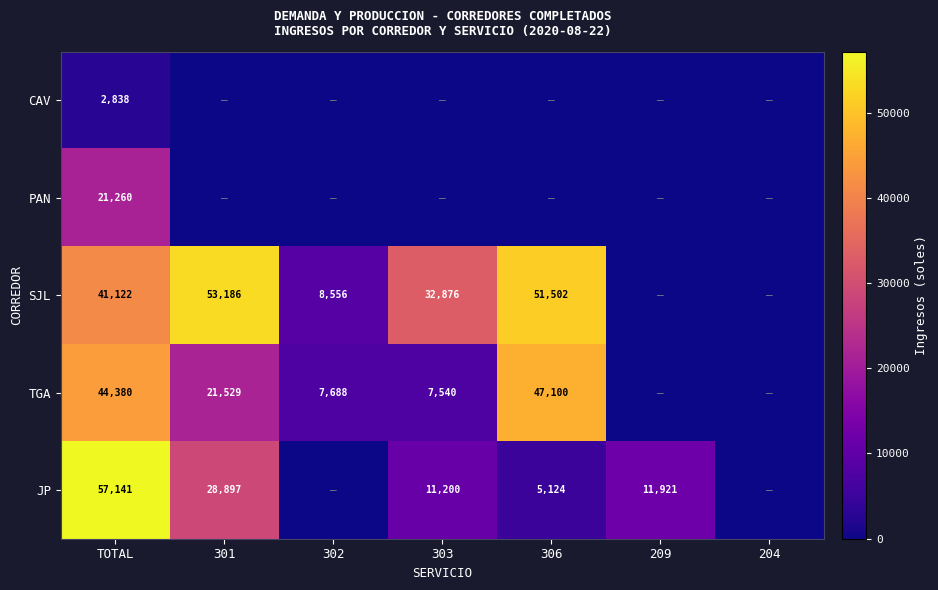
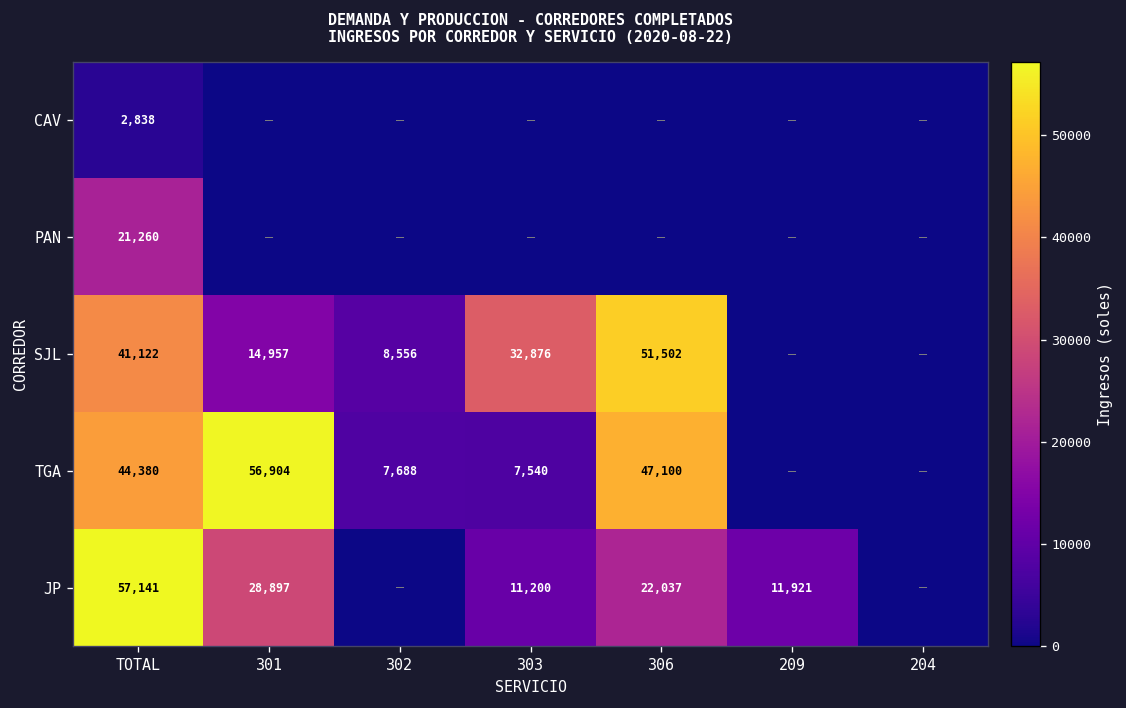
SJL, 301: 53,186 -> 14,957
TGA, 301: 21,529 -> 56,904
JP, 306: 5,124 -> 22,037
